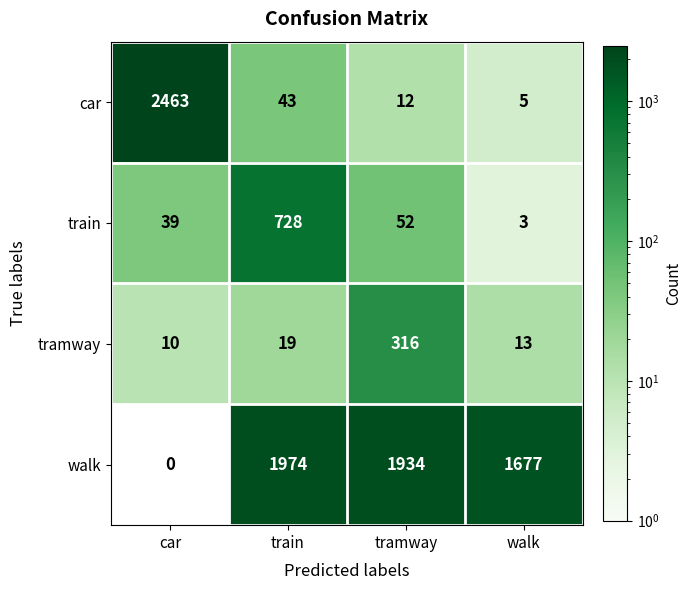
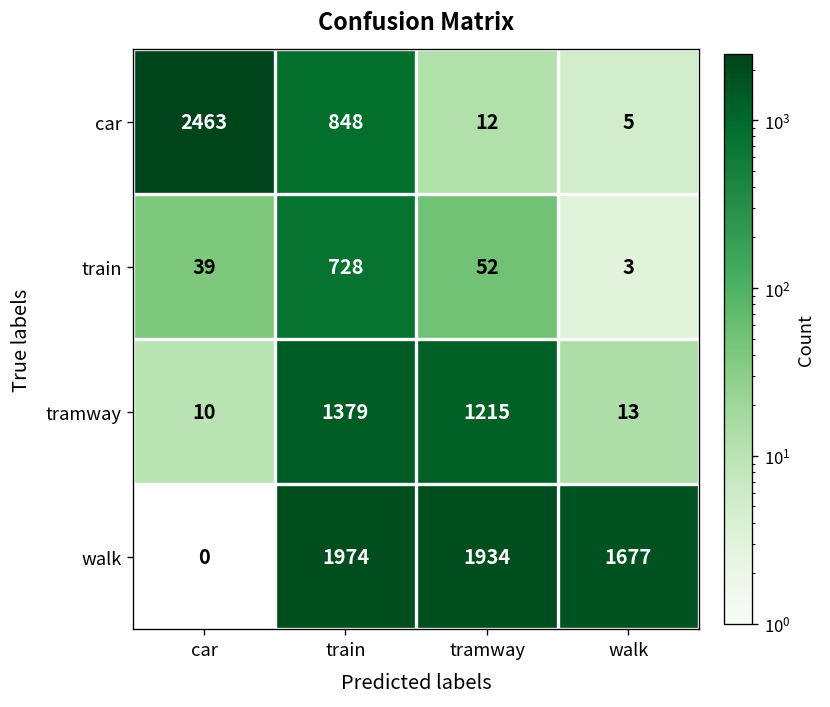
car, train: 43 -> 848
tramway, train: 19 -> 1379
tramway, tramway: 316 -> 1215
